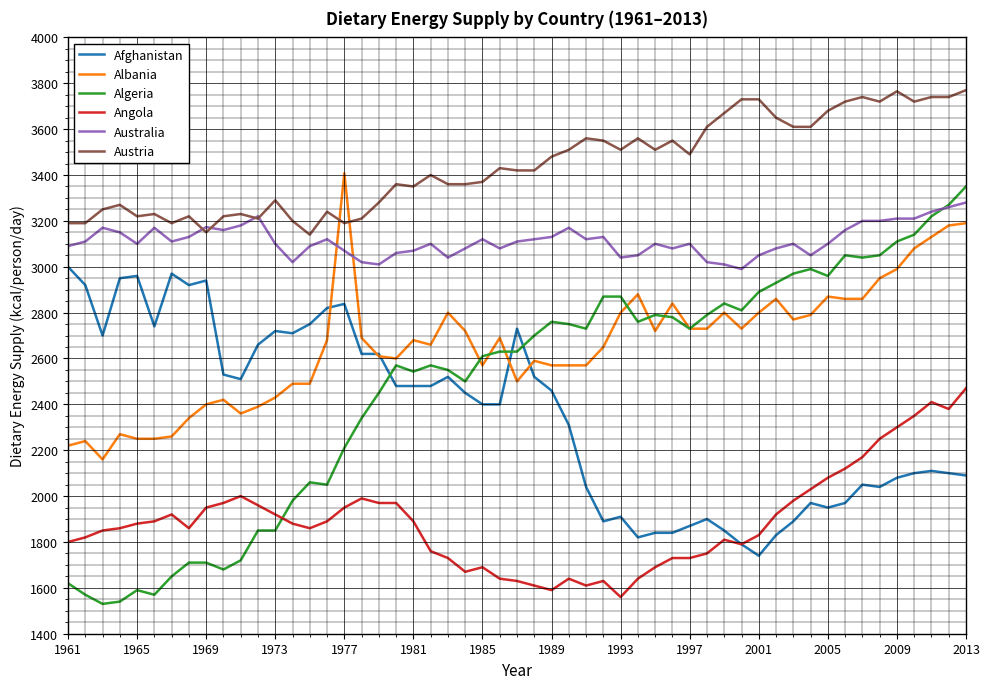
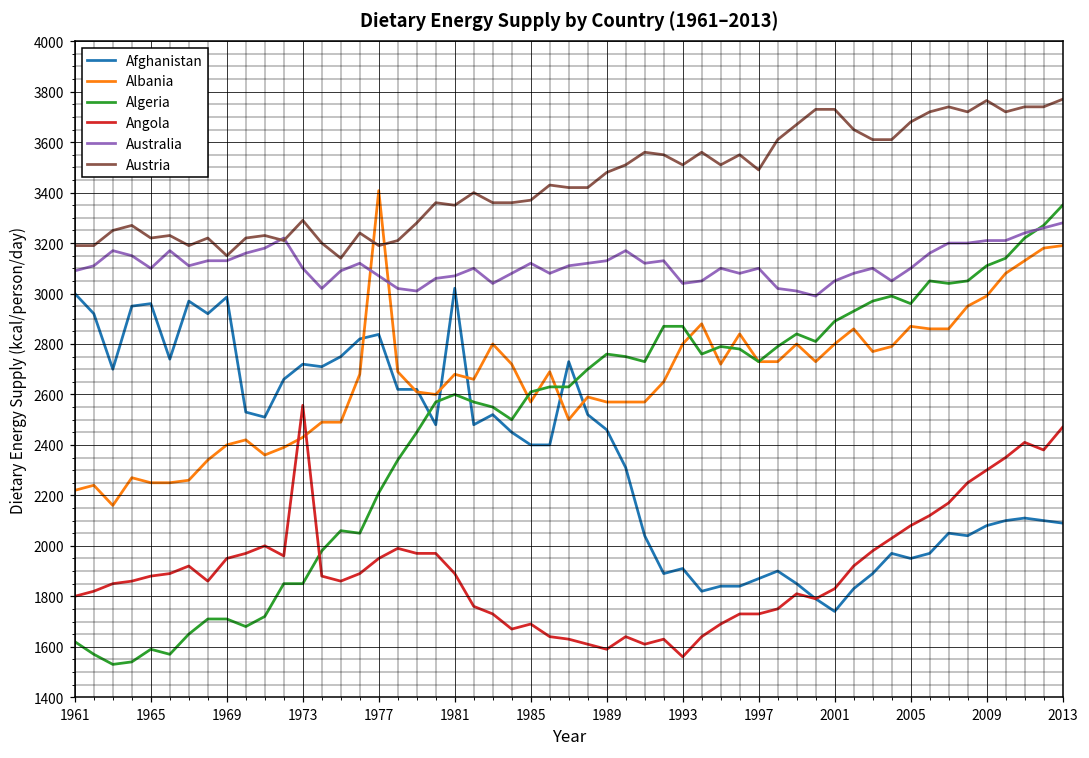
Afghanistan, 1969: 2940 -> 2990
Australia, 1969: 3170 -> 3130
Angola, 1973: 1920 -> 2560
Afghanistan, 1981: 2480 -> 3020
Algeria, 1981: 2540 -> 2600
